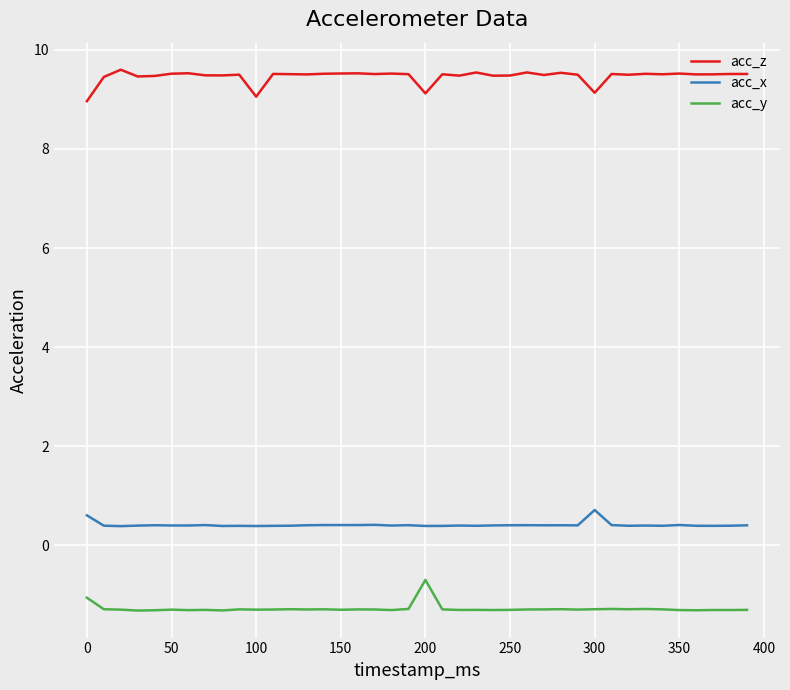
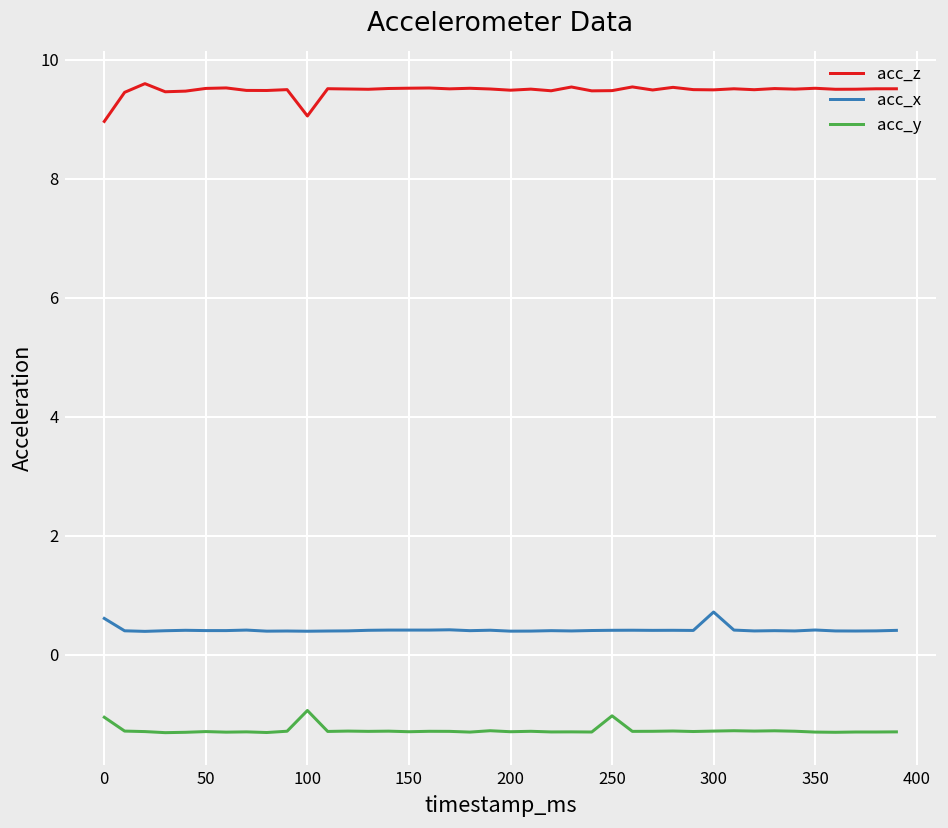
acc_y, 100: -1.3 -> -0.9
acc_z, 200: 9.1 -> 9.5
acc_y, 200: -0.7 -> -1.3
acc_y, 250: -1.3 -> -1.0
acc_z, 300: 9.1 -> 9.5
